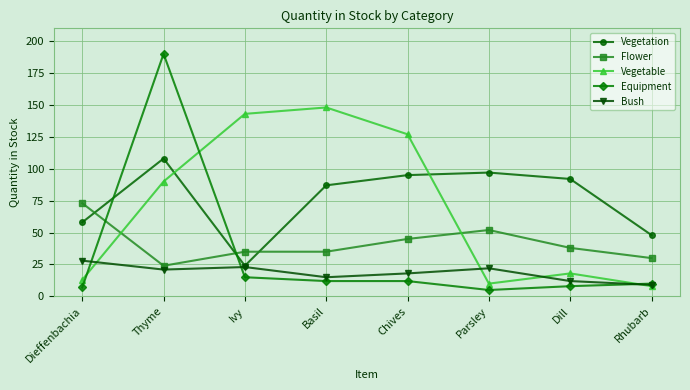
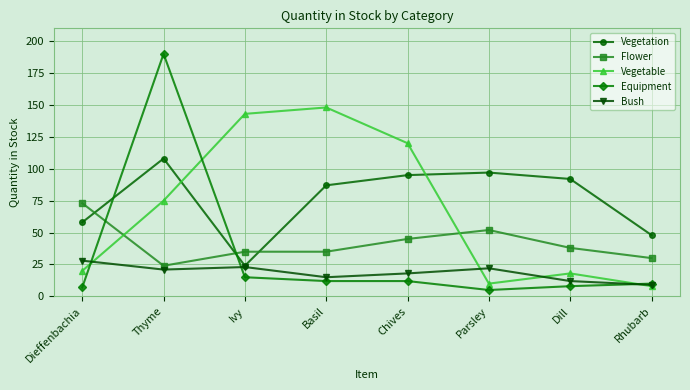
Vegetable, Dieffenbachia: 13 -> 20
Vegetable, Thyme: 90 -> 75
Vegetable, Chives: 127 -> 120
